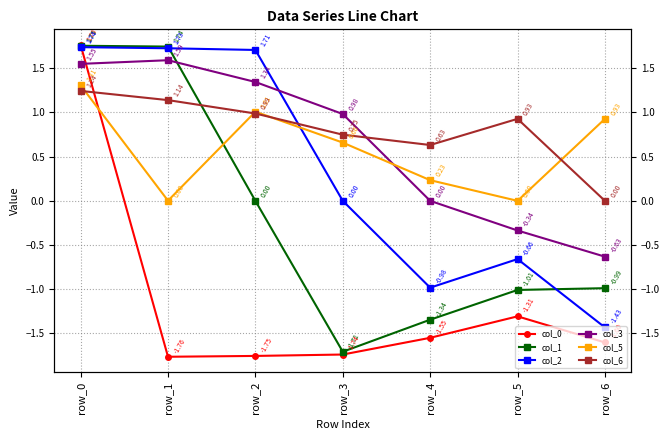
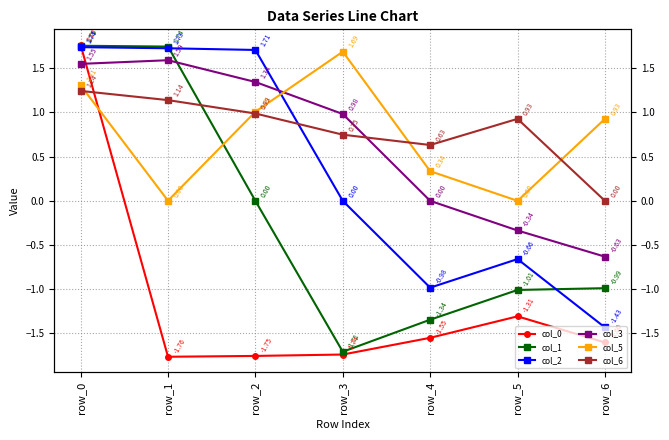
col_5, row_3: 0.66 -> 1.69
col_5, row_4: 0.23 -> 0.34
